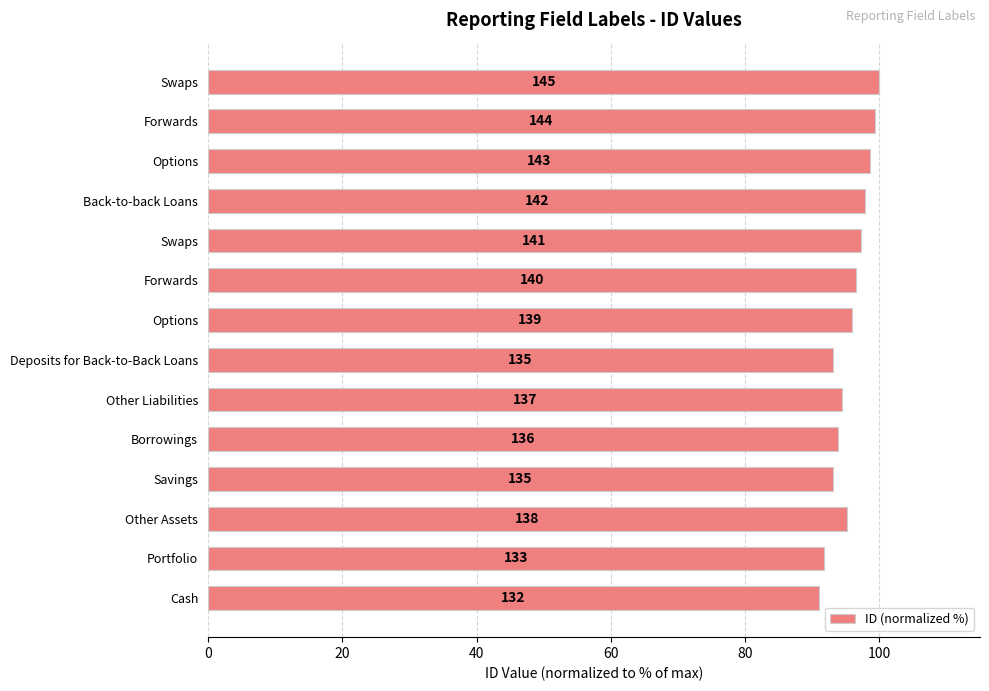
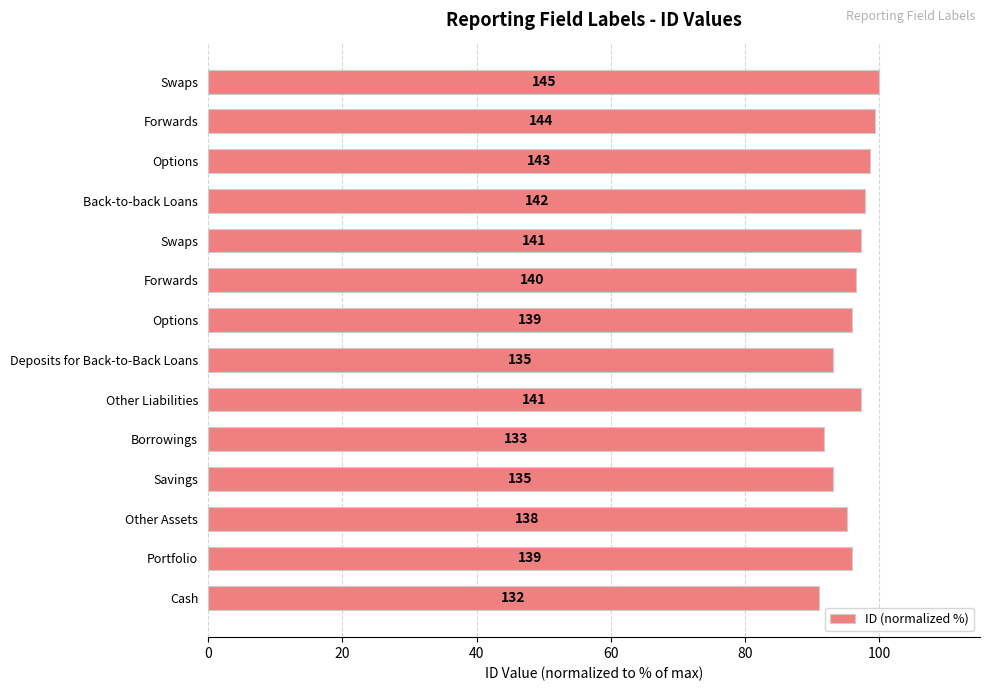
Other Liabilities: 137 -> 141
Borrowings: 136 -> 133
Portfolio: 133 -> 139
